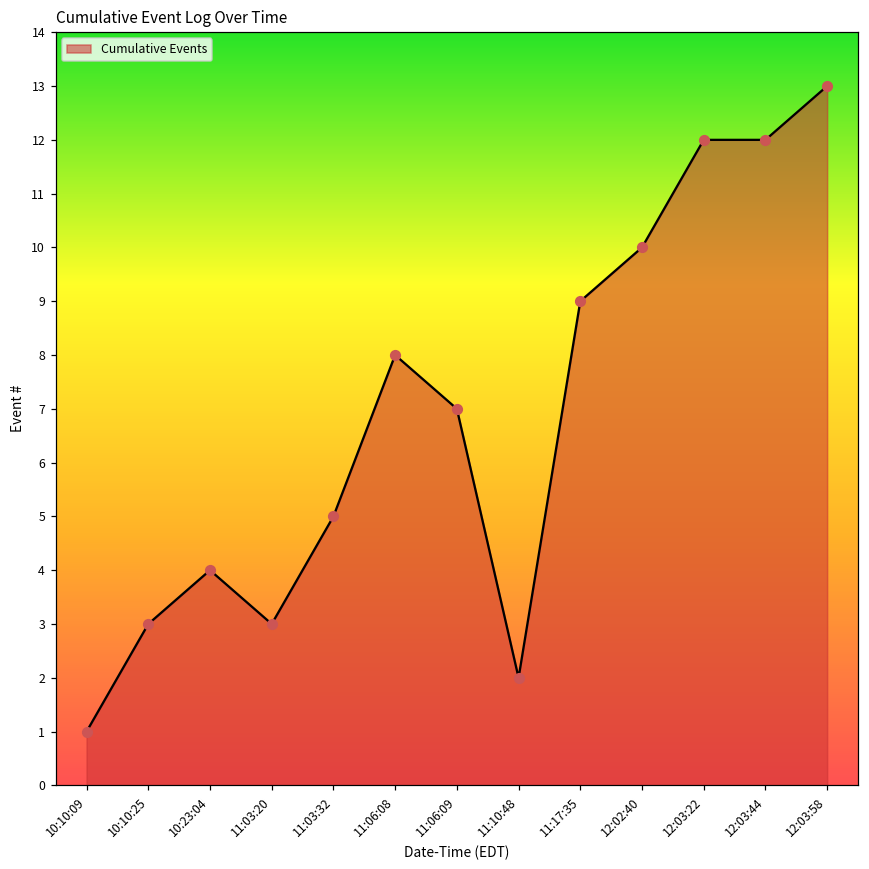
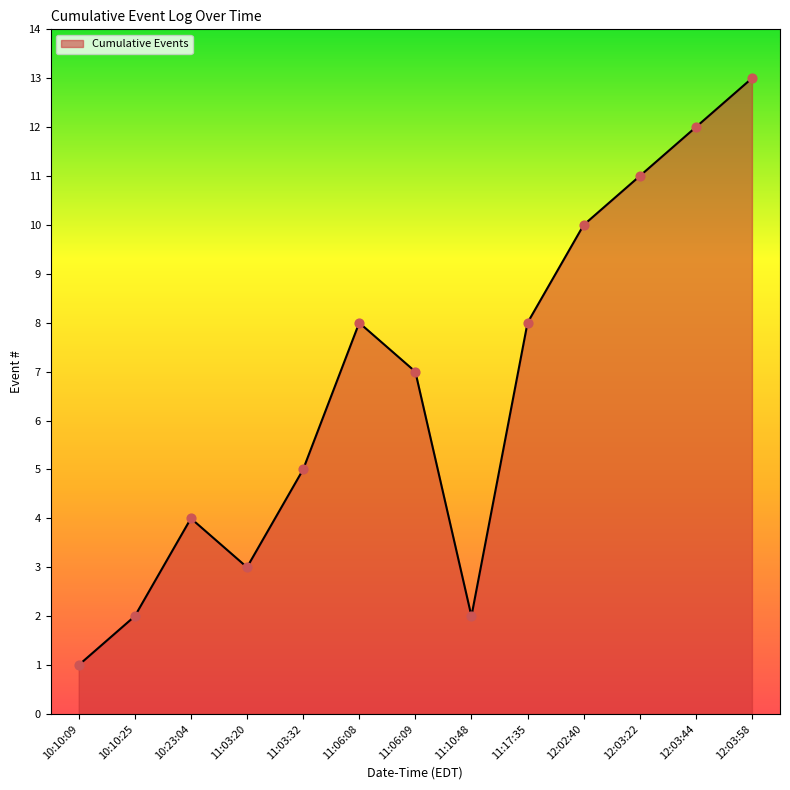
10:10:25: 3 -> 2
11:17:35: 9 -> 8
12:03:22: 12 -> 11
